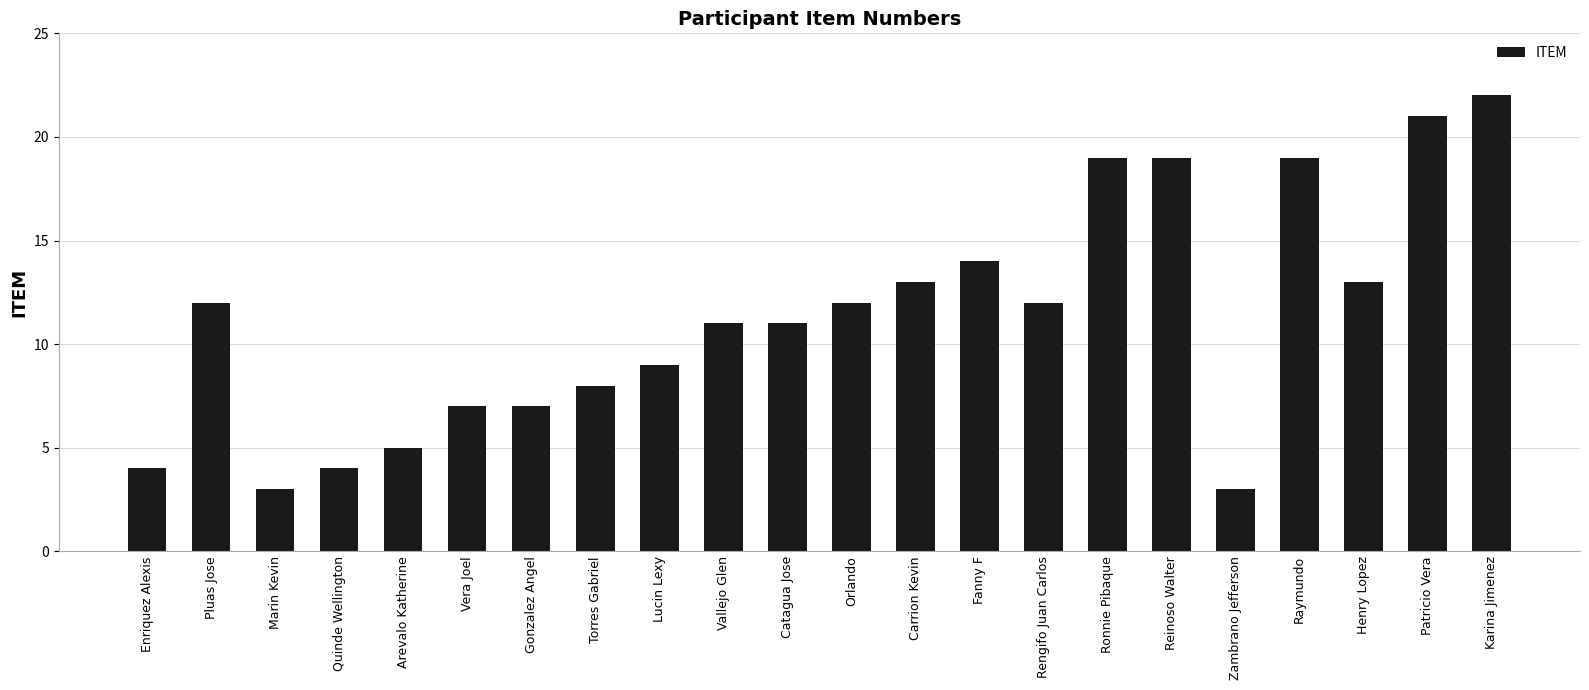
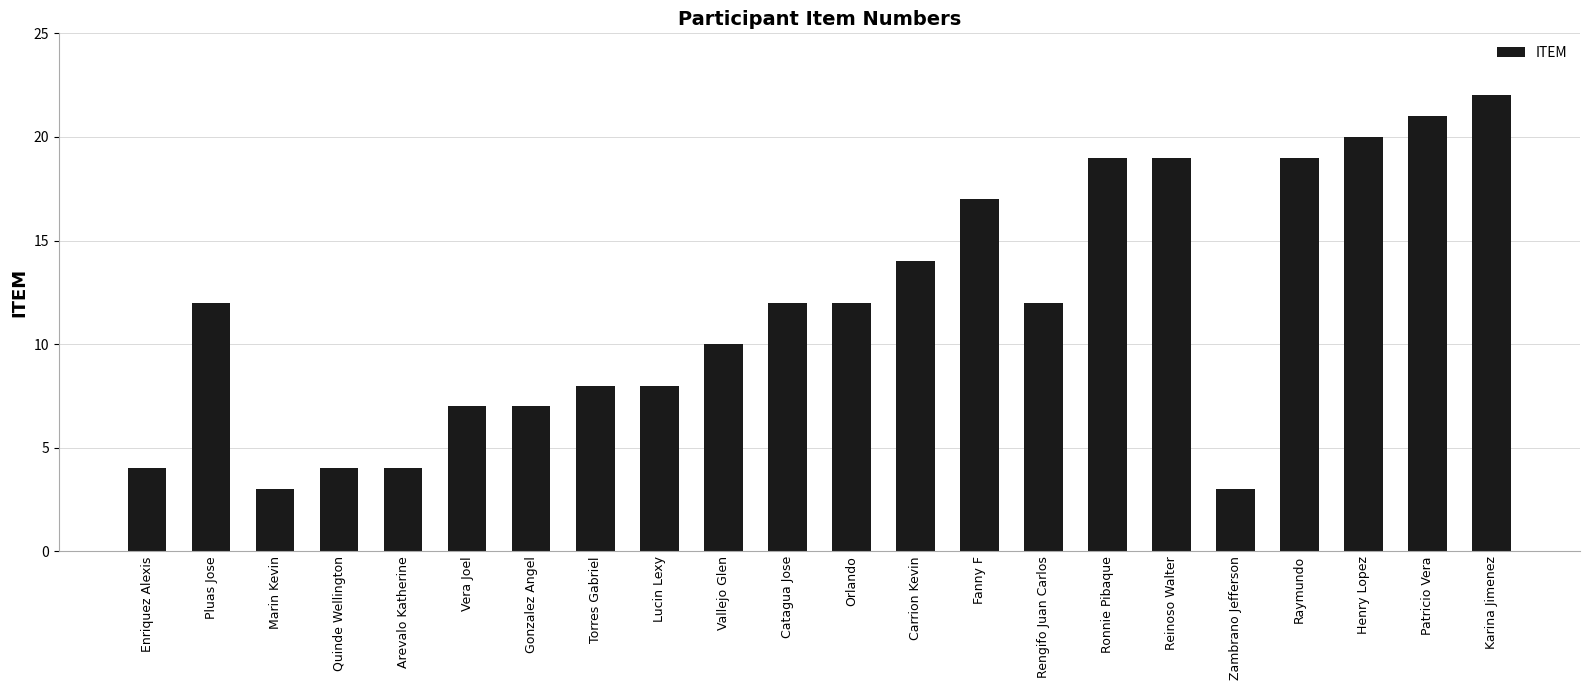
Arevalo Katherine: 5 -> 4
Lucin Lexy: 9 -> 8
Vallejo Glen: 11 -> 10
Catagua Jose: 11 -> 12
Carrion Kevin: 13 -> 14
Fanny F: 14 -> 17
Henry Lopez: 13 -> 20
